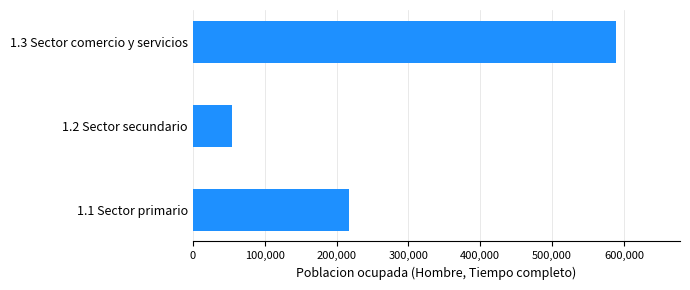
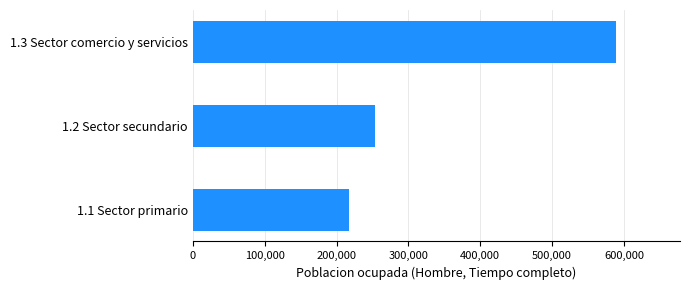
1.2 Sector secundario: 60,000 -> 250,000
